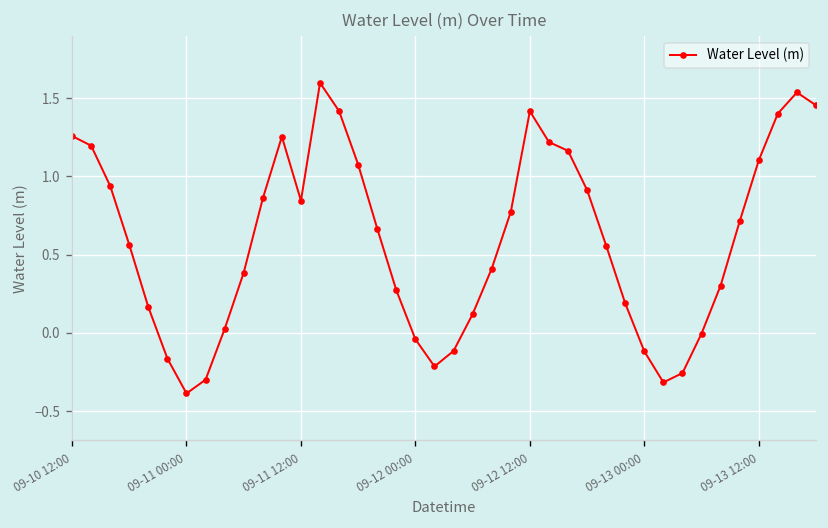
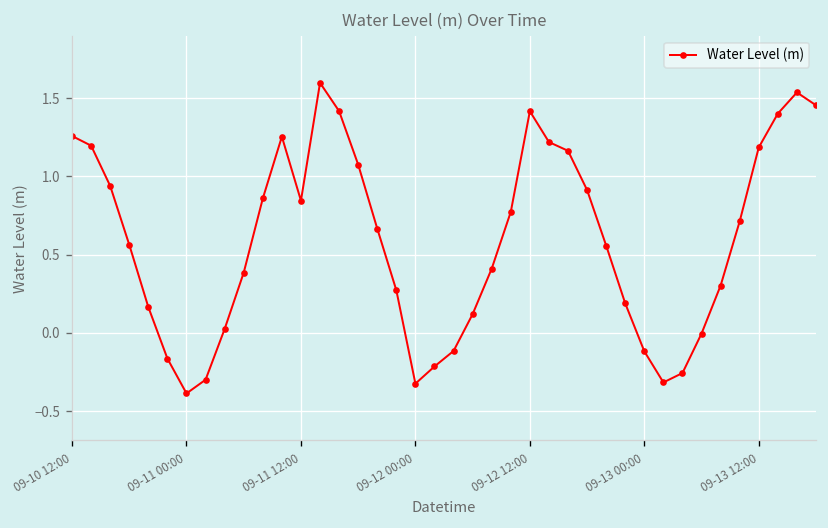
09-12 00:00: -0.04 -> -0.32
09-13 12:00: 1.10 -> 1.19
